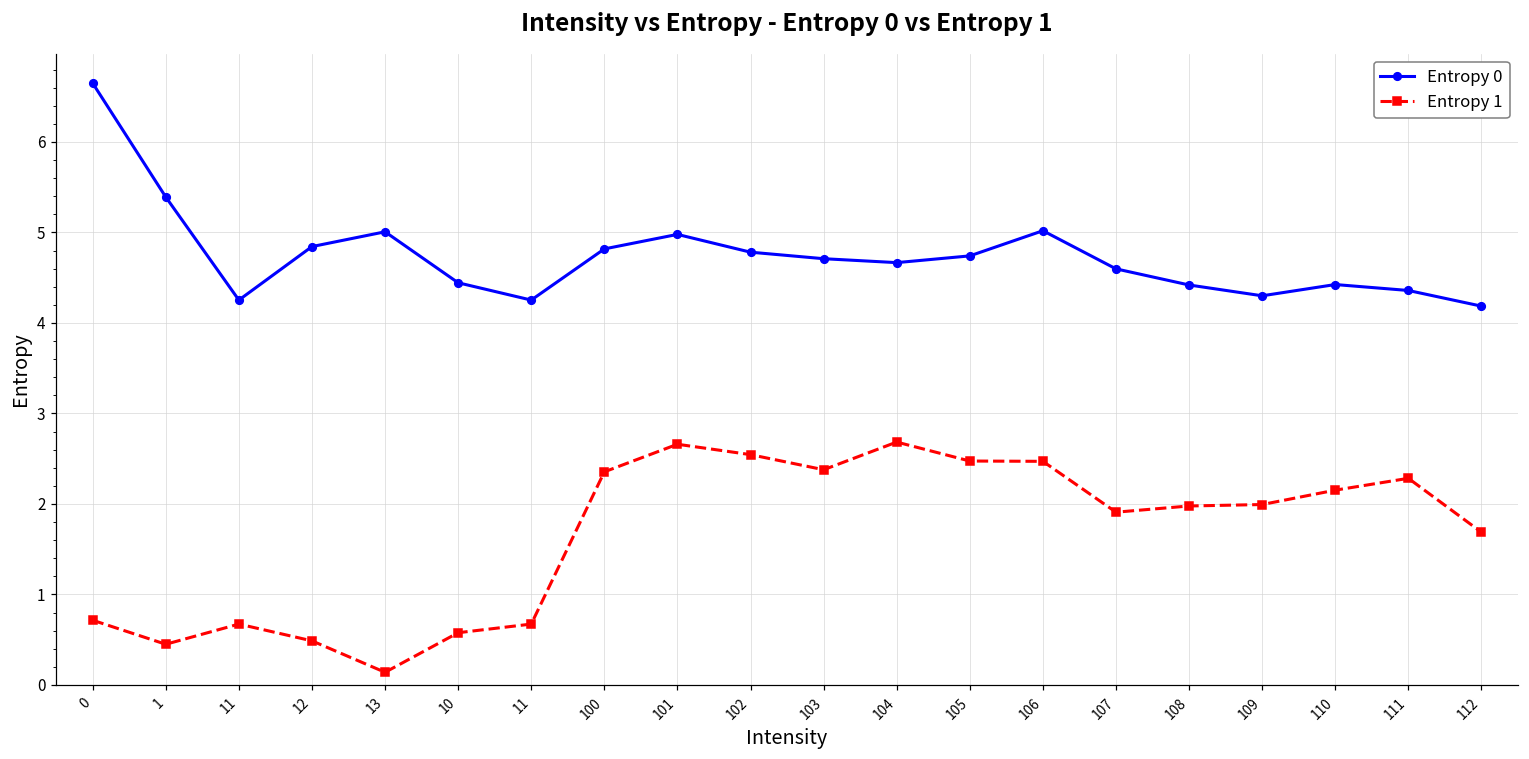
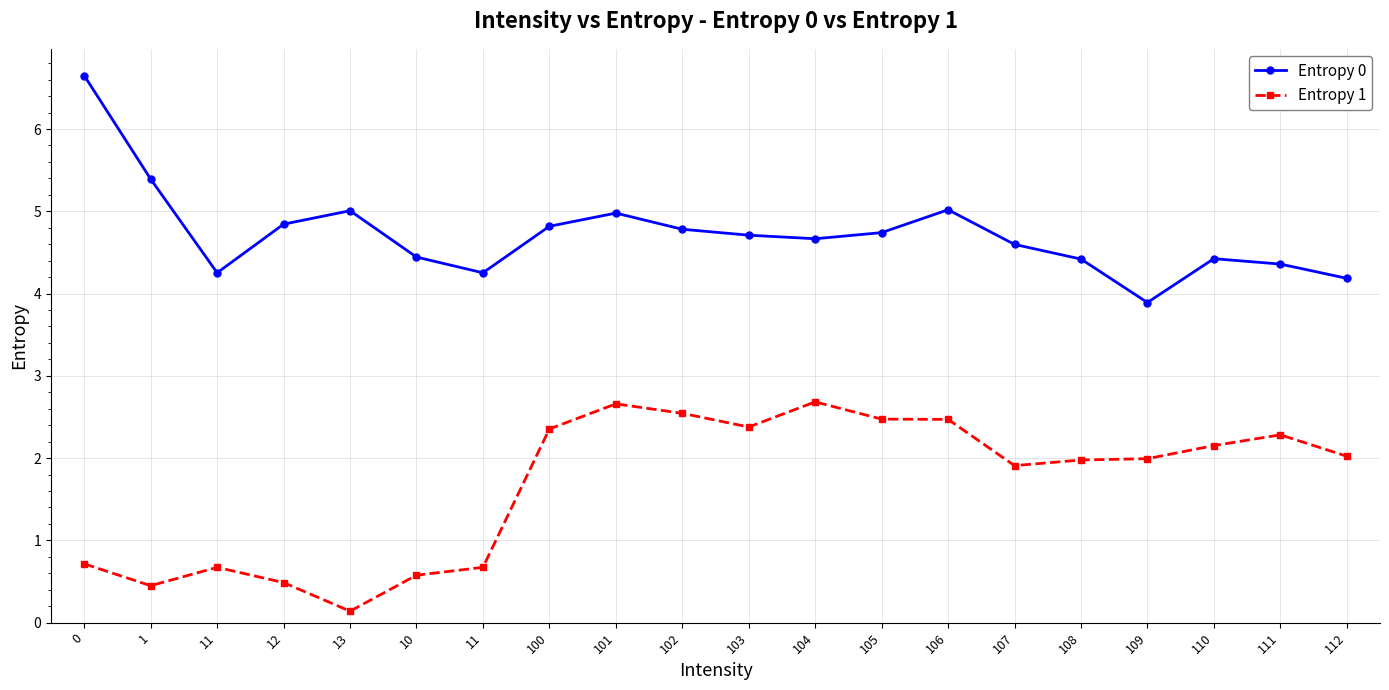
Entropy 0, 109: 4.3 -> 3.9
Entropy 1, 112: 1.7 -> 2.0
